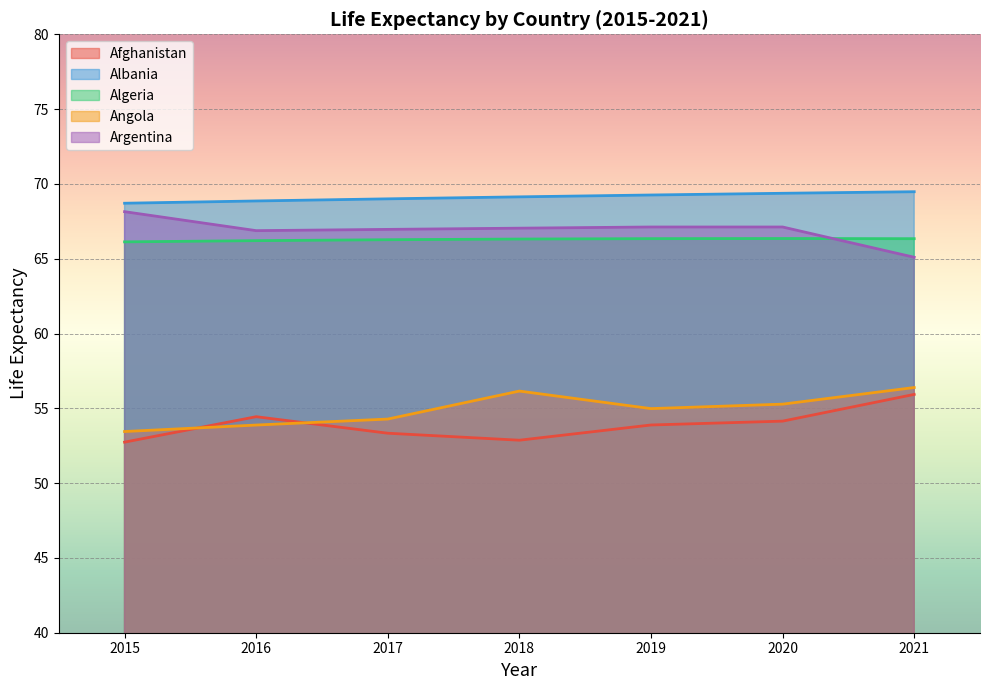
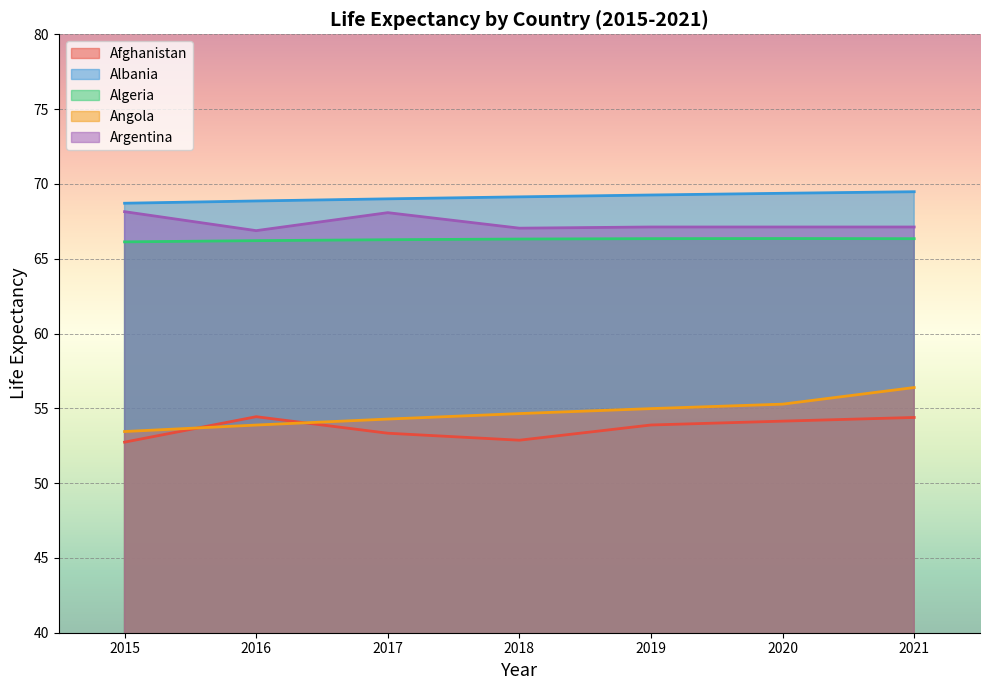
Argentina, 2017: 67.0 -> 68.1
Angola, 2018: 56.2 -> 54.6
Afghanistan, 2021: 55.9 -> 54.4
Argentina, 2021: 65.1 -> 67.1
